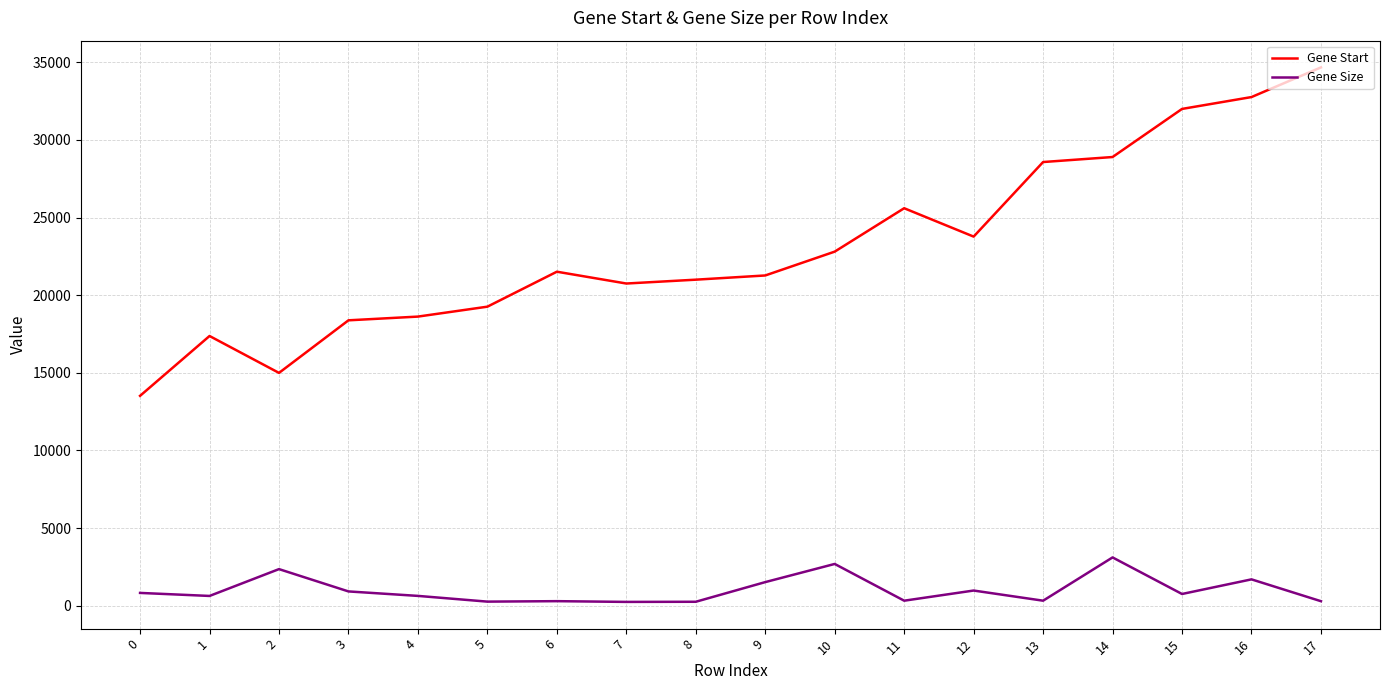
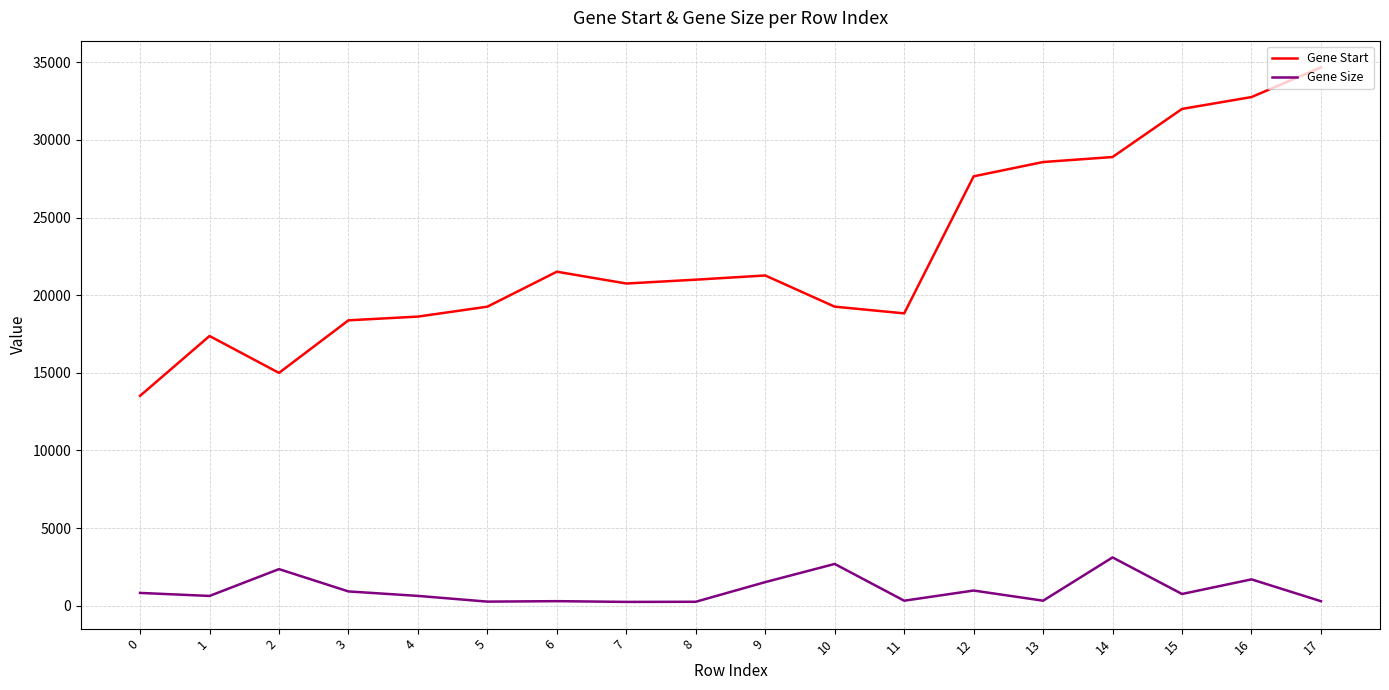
Gene Start, 10: 22800 -> 19300
Gene Start, 11: 25600 -> 18800
Gene Start, 12: 23800 -> 27700
